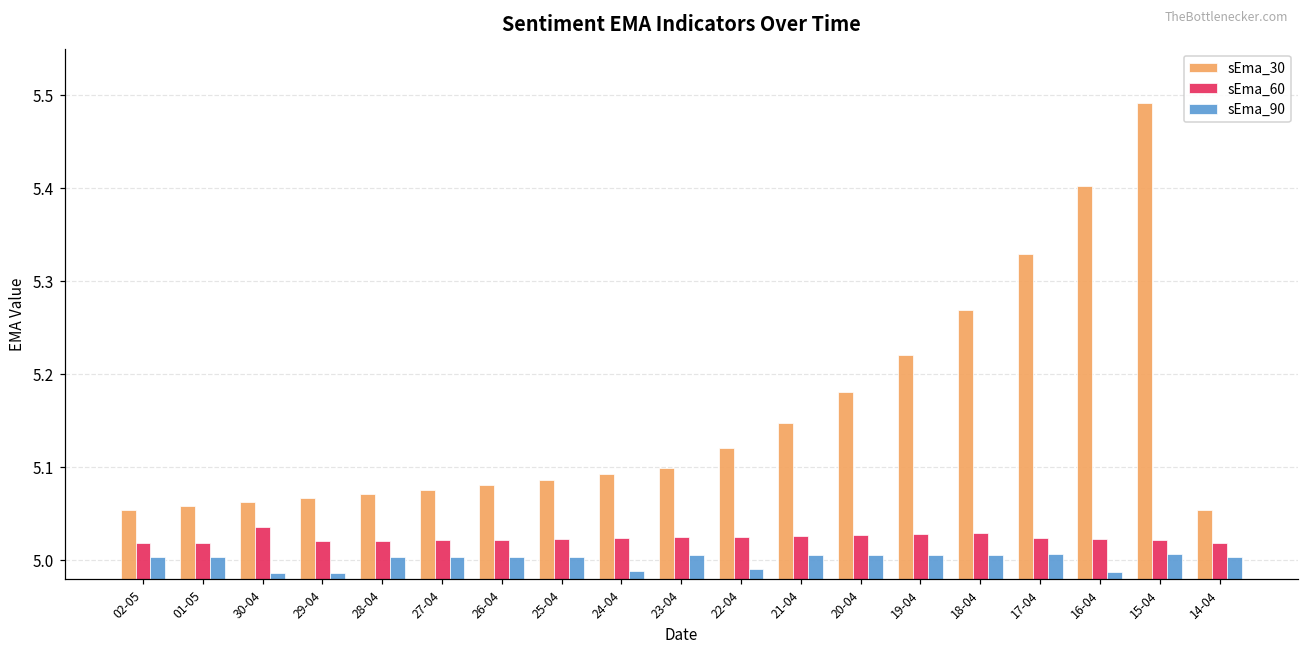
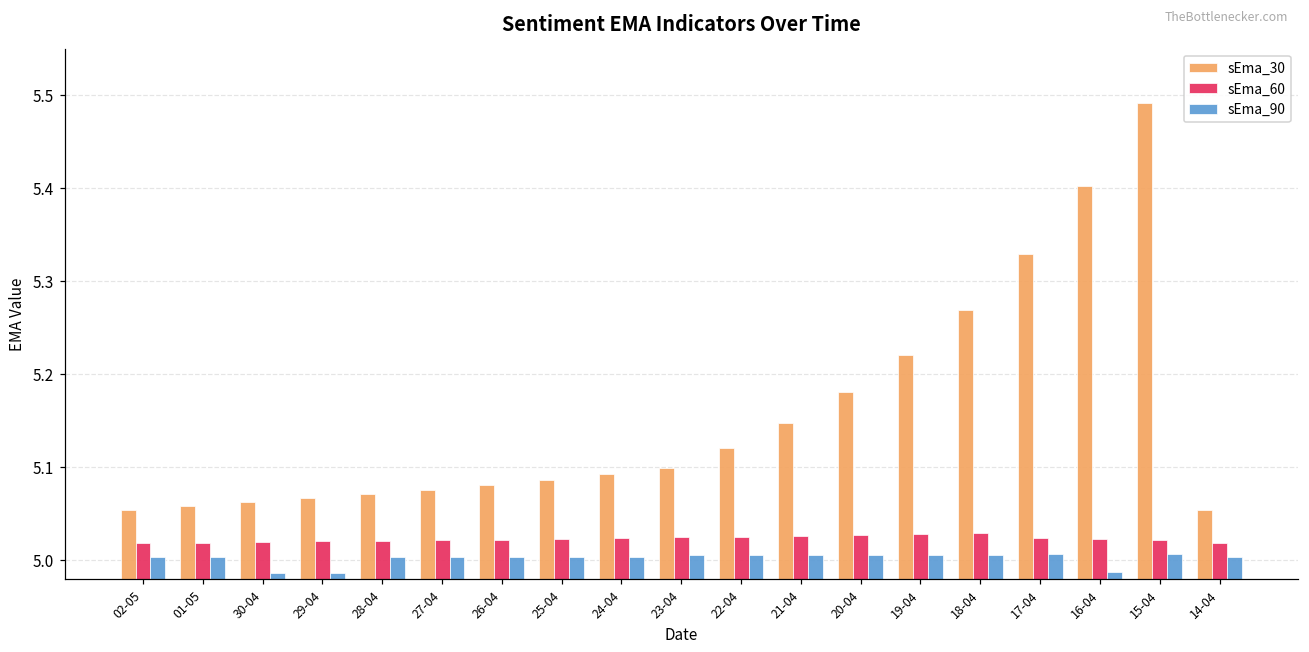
sEma_60, 30-04: 5.04 -> 5.02
sEma_90, 24-04: 4.99 -> 5.00
sEma_90, 22-04: 4.99 -> 5.01
